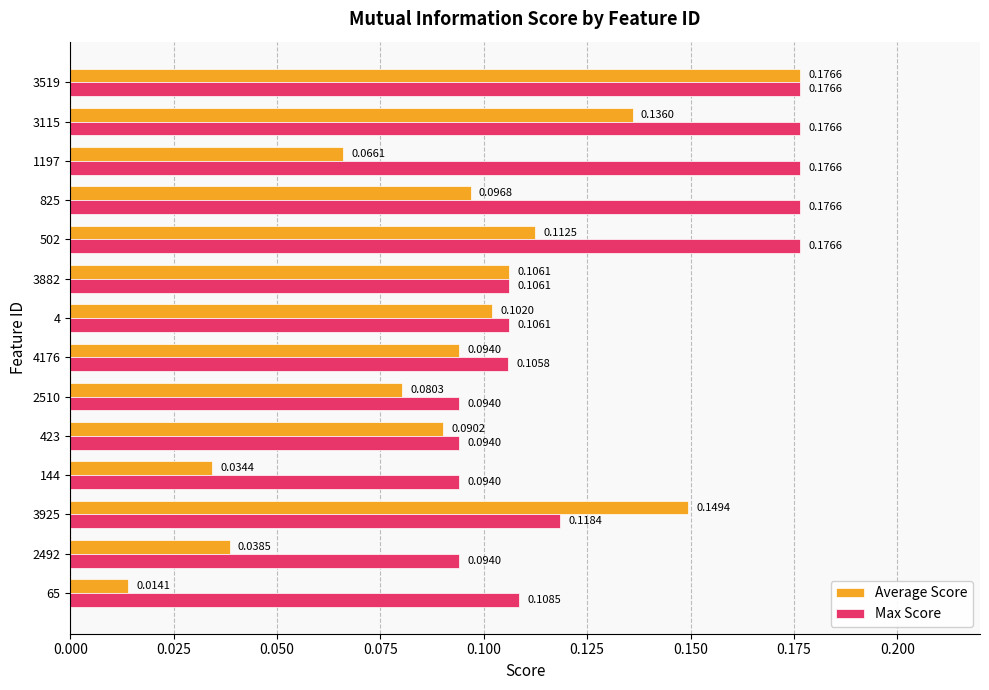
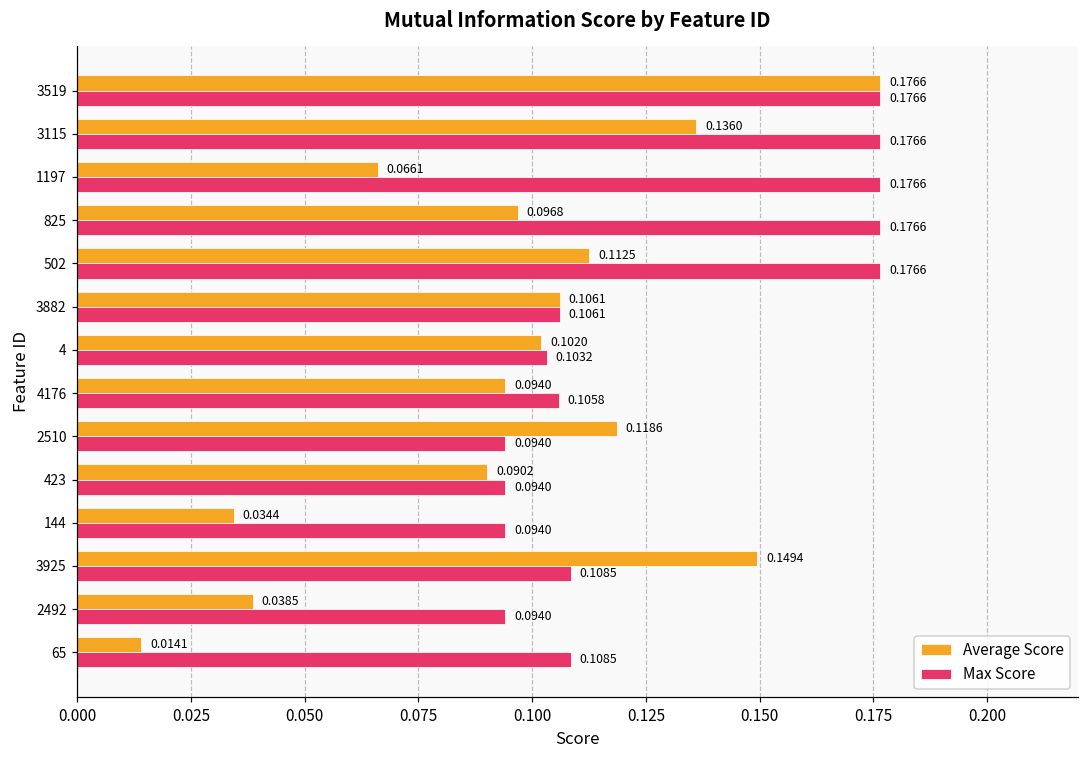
Max Score, 4: 0.1061 -> 0.1032
Average Score, 2510: 0.0803 -> 0.1186
Max Score, 3925: 0.1184 -> 0.1085
